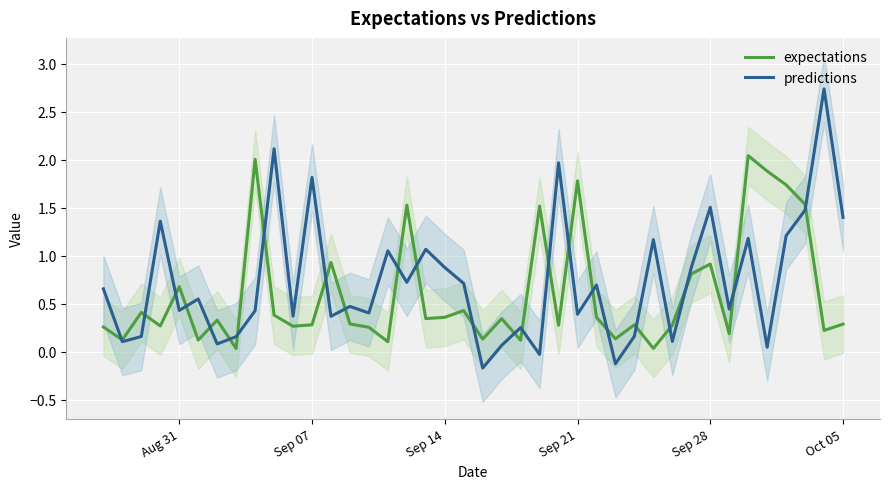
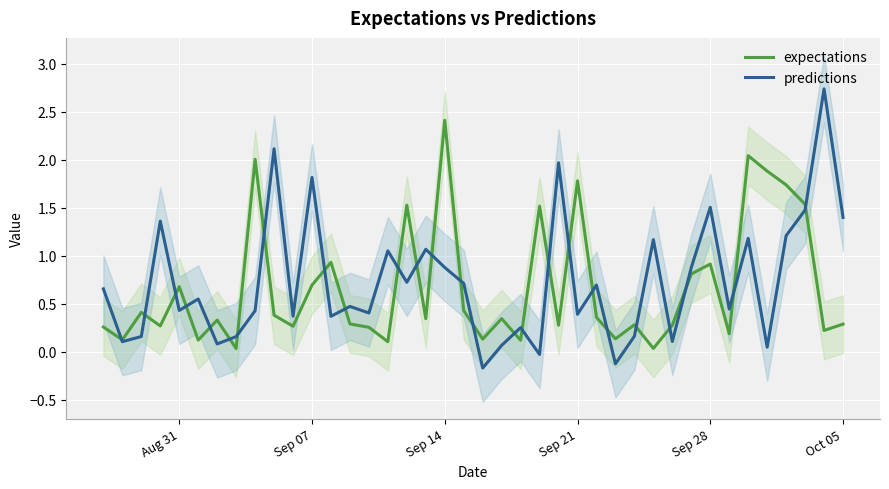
expectations, Sep 07: 0.3 -> 0.7
expectations, Sep 14: 0.4 -> 2.4
